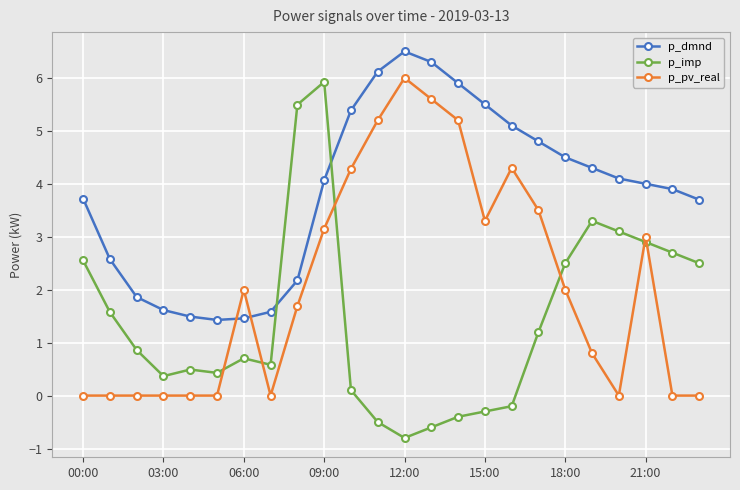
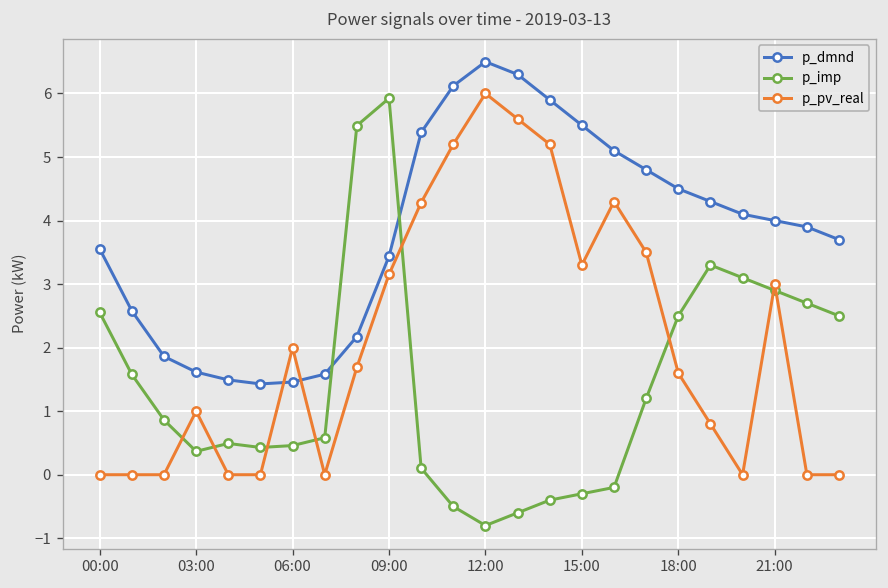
p_dmnd, 00:00: 3.7 -> 3.6
p_pv_real, 03:00: 0 -> 1
p_imp, 06:00: 0.7 -> 0.5
p_dmnd, 09:00: 4.1 -> 3.4
p_pv_real, 18:00: 2.0 -> 1.6
